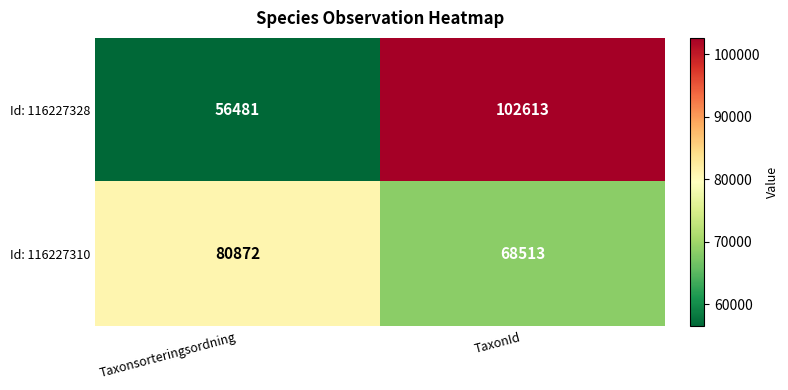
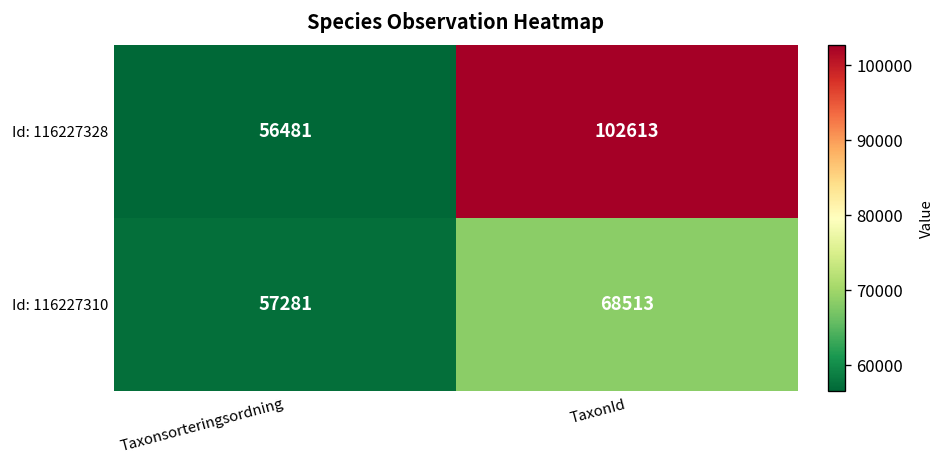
Id: 116227310, Taxonsorteringsordning: 80872 -> 57281
